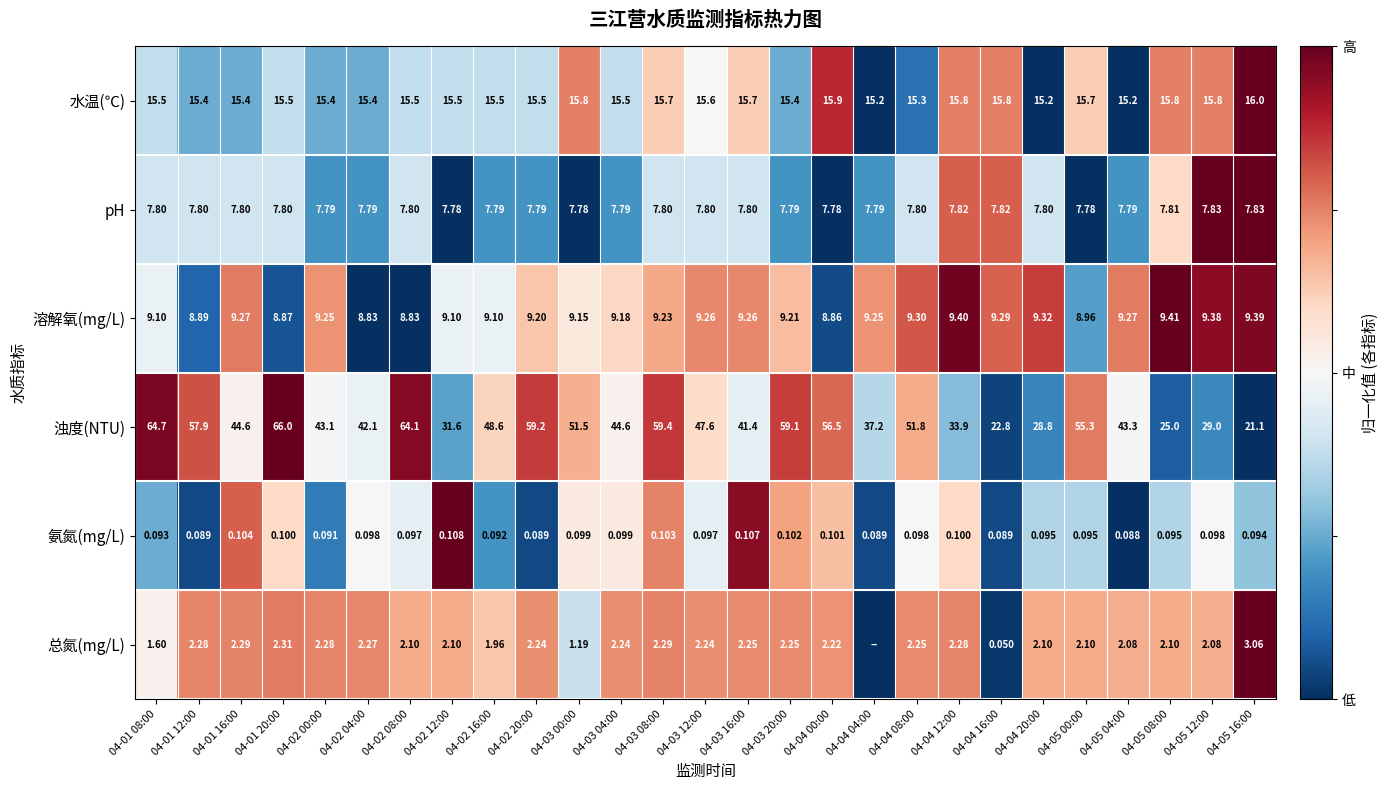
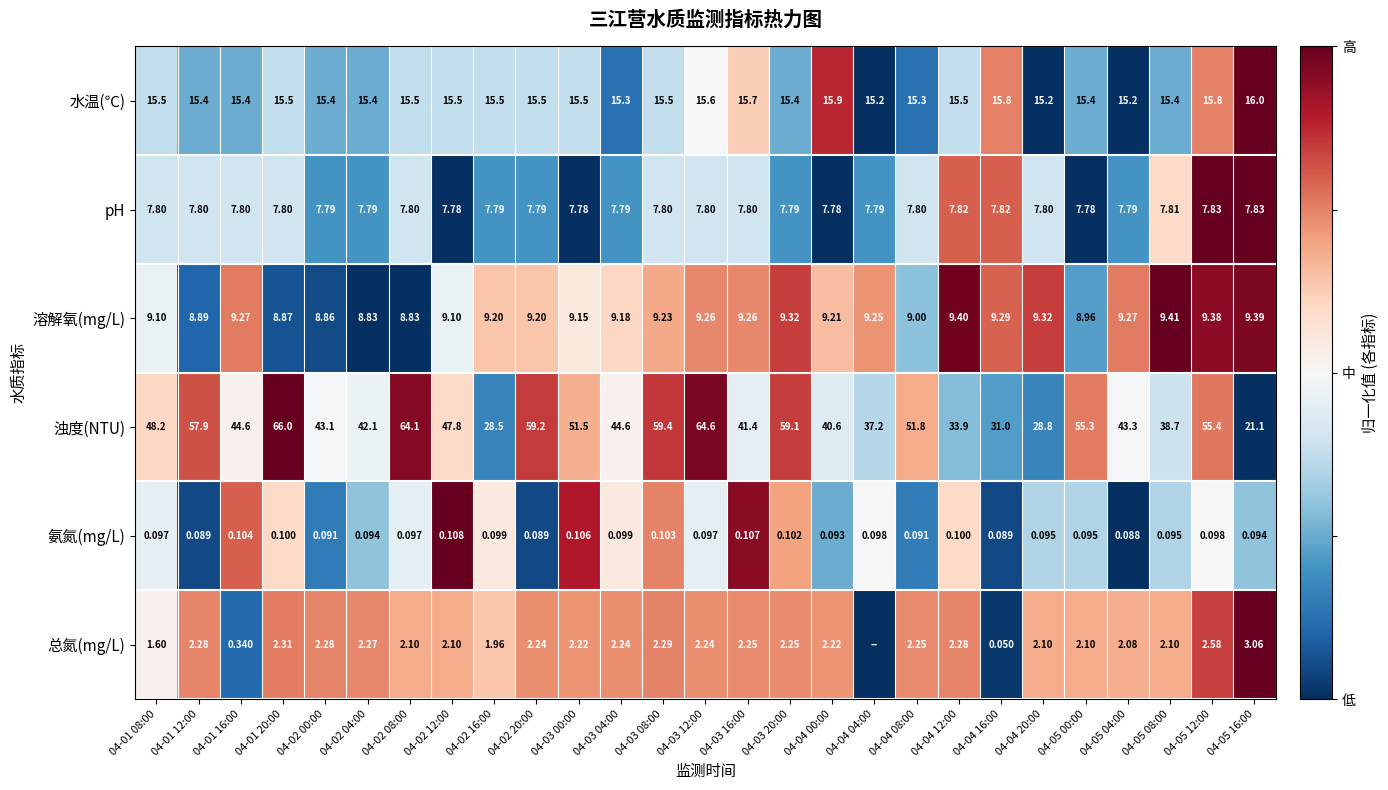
水温(℃), 04-03 00:00: 15.8 -> 15.5
水温(℃), 04-03 04:00: 15.5 -> 15.3
水温(℃), 04-03 08:00: 15.7 -> 15.5
水温(℃), 04-04 12:00: 15.8 -> 15.5
水温(℃), 04-05 00:00: 15.7 -> 15.4
水温(℃), 04-05 08:00: 15.8 -> 15.4
溶解氧(mg/L), 04-02 00:00: 9.25 -> 8.86
溶解氧(mg/L), 04-02 16:00: 9.10 -> 9.20
溶解氧(mg/L), 04-03 20:00: 9.21 -> 9.32
溶解氧(mg/L), 04-04 00:00: 8.86 -> 9.21
溶解氧(mg/L), 04-04 08:00: 9.30 -> 9.00
浊度(NTU), 04-01 08:00: 64.7 -> 48.2
浊度(NTU), 04-02 12:00: 31.6 -> 47.8
浊度(NTU), 04-02 16:00: 48.6 -> 28.5
浊度(NTU), 04-03 12:00: 47.6 -> 64.6
浊度(NTU), 04-04 00:00: 56.5 -> 40.6
浊度(NTU), 04-04 16:00: 22.8 -> 31.0
浊度(NTU), 04-05 08:00: 25.0 -> 38.7
浊度(NTU), 04-05 12:00: 29.0 -> 55.4
氨氮(mg/L), 04-01 08:00: 0.093 -> 0.097
氨氮(mg/L), 04-02 04:00: 0.098 -> 0.094
氨氮(mg/L), 04-02 16:00: 0.092 -> 0.099
氨氮(mg/L), 04-03 00:00: 0.099 -> 0.106
氨氮(mg/L), 04-04 00:00: 0.101 -> 0.093
氨氮(mg/L), 04-04 04:00: 0.089 -> 0.098
氨氮(mg/L), 04-04 08:00: 0.098 -> 0.091
总氮(mg/L), 04-01 16:00: 2.29 -> 0.340
总氮(mg/L), 04-03 00:00: 1.19 -> 2.22
总氮(mg/L), 04-05 12:00: 2.08 -> 2.58
